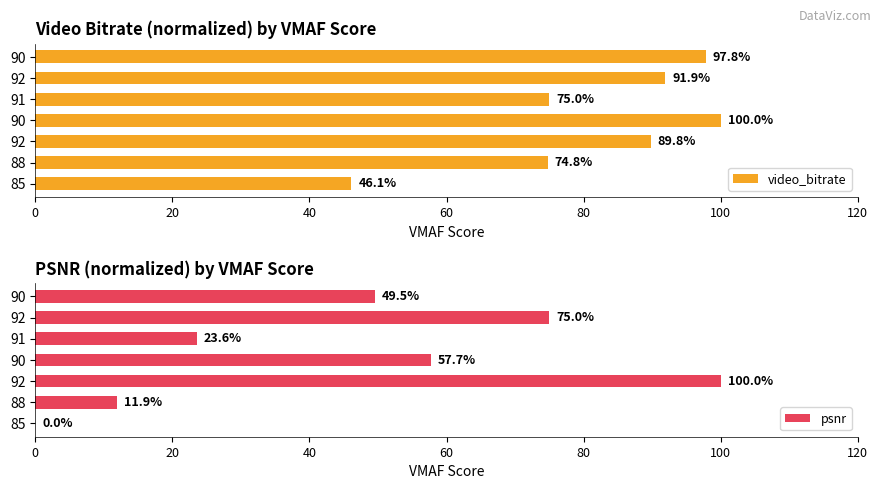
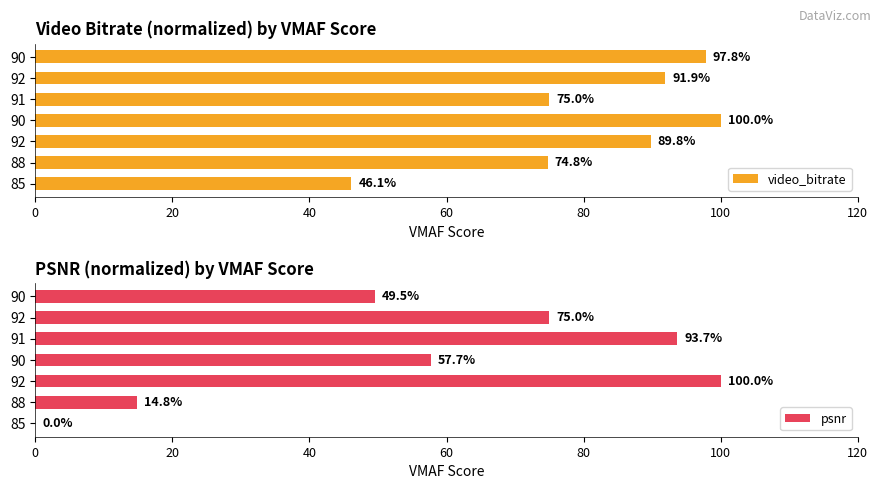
PSNR (normalized) by VMAF Score, 91: 23.6% -> 93.7%
PSNR (normalized) by VMAF Score, 88: 11.9% -> 14.8%
